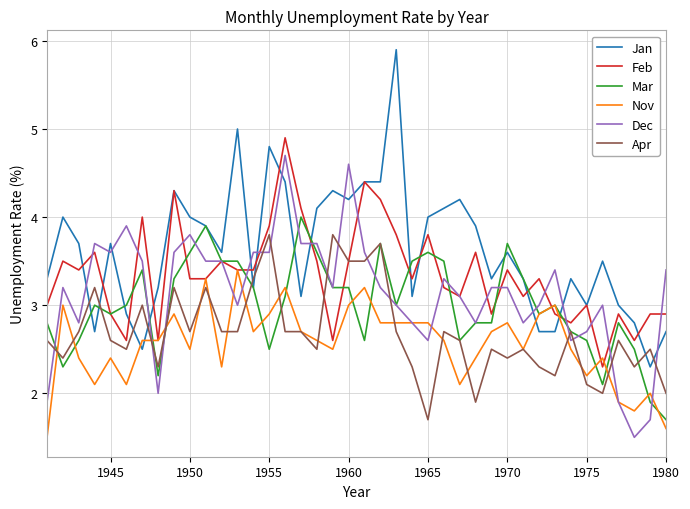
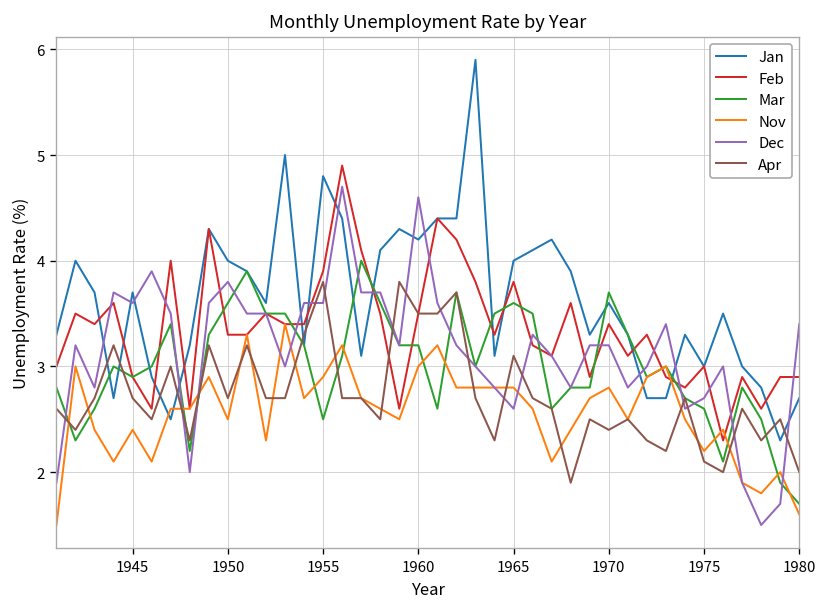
Apr, 1945: 2.6 -> 2.7
Apr, 1965: 1.7 -> 3.1
